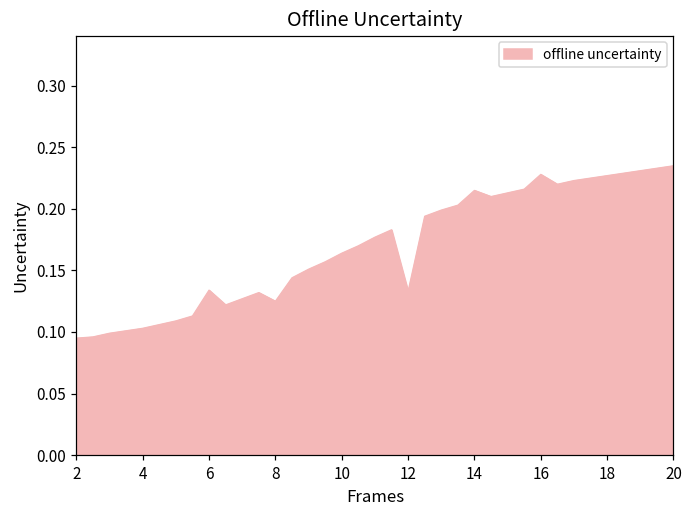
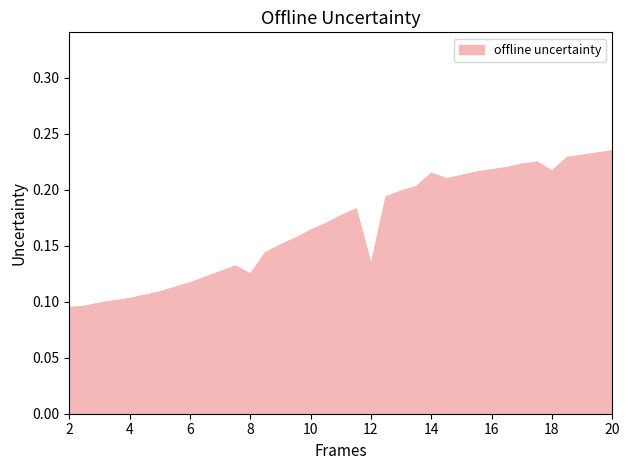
6: 0.134 -> 0.117
16: 0.228 -> 0.218
18: 0.227 -> 0.217
